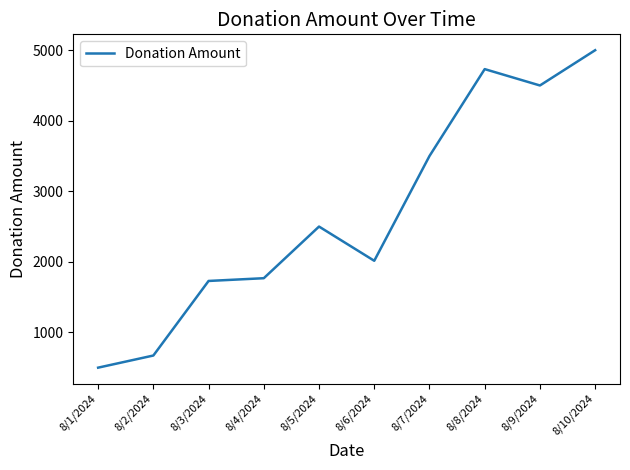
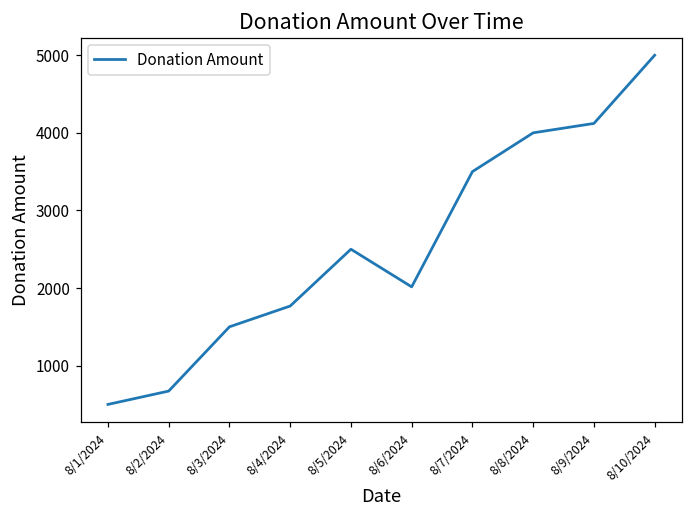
8/3/2024: 1700 -> 1500
8/8/2024: 4700 -> 4000
8/9/2024: 4500 -> 4100
